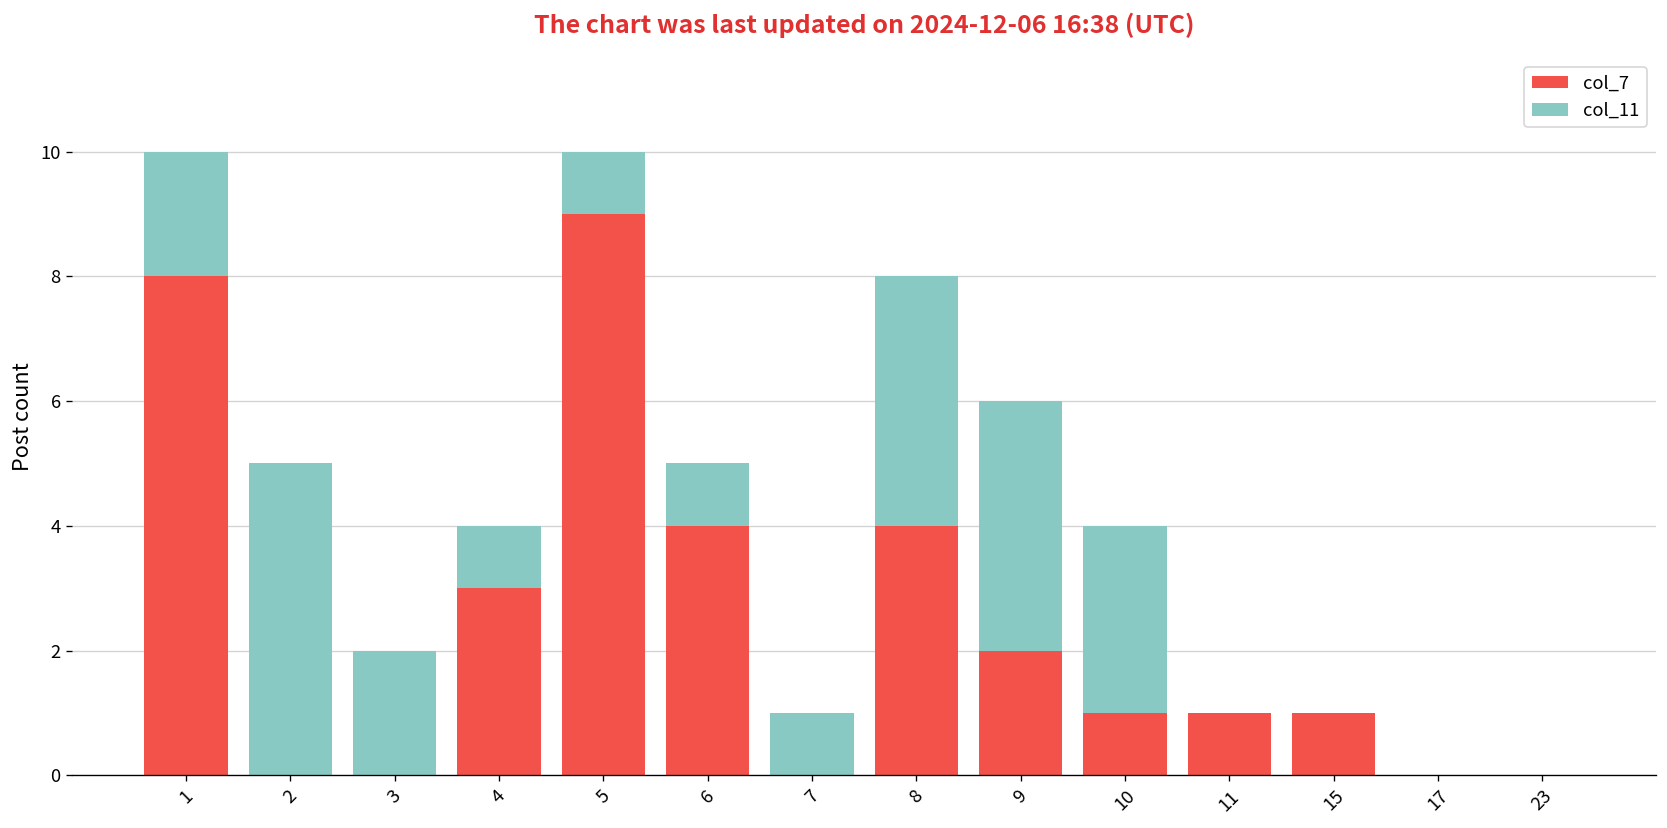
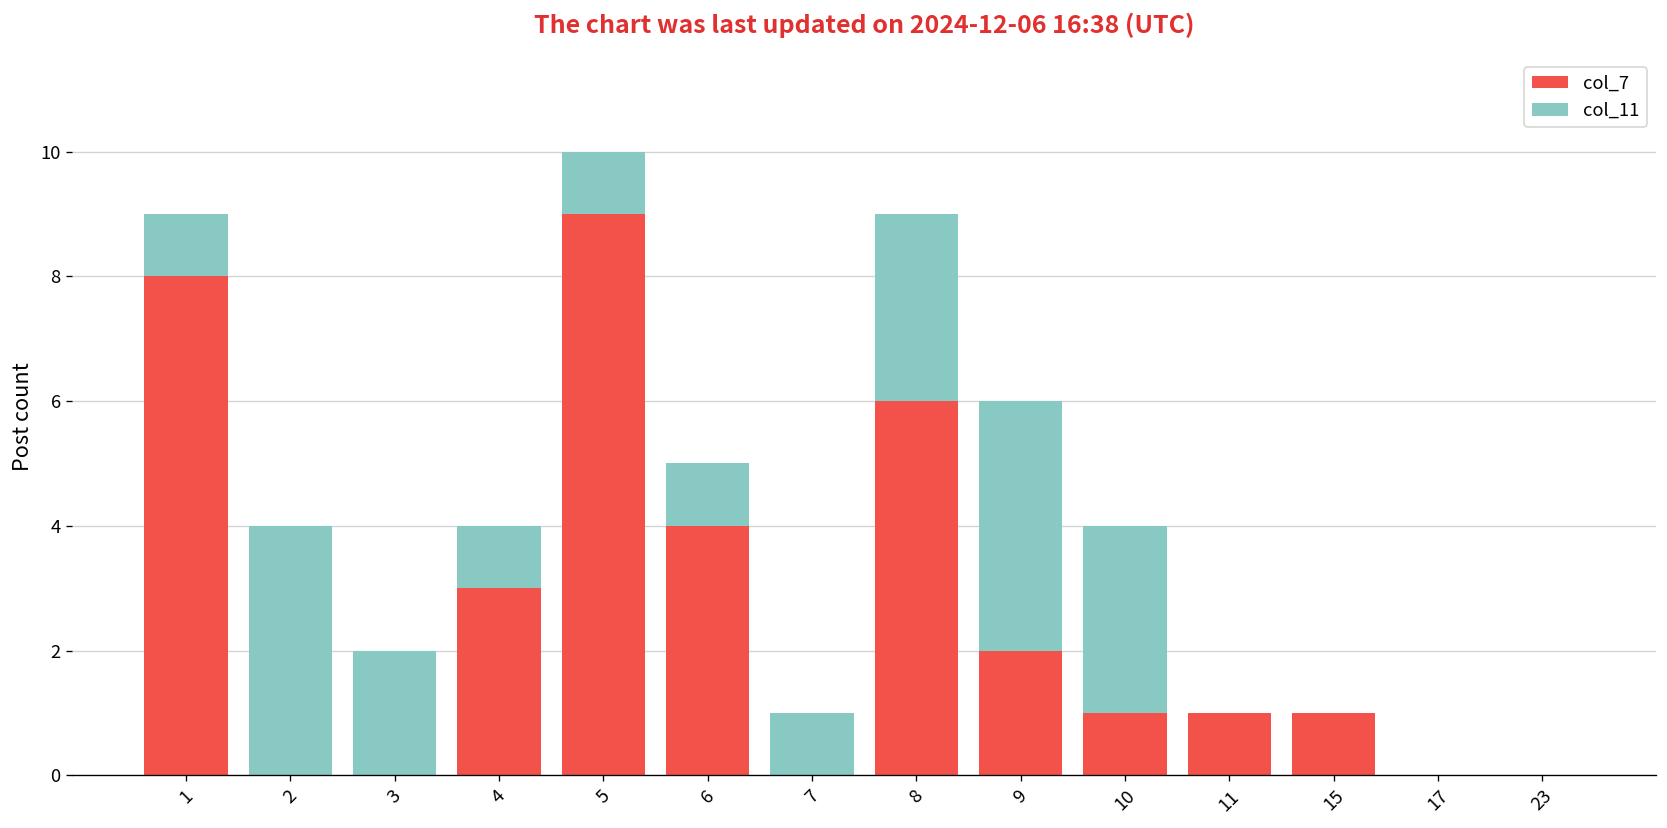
col_11, 1: 2 -> 1
col_11, 2: 5 -> 4
col_7, 8: 4 -> 6
col_11, 8: 4 -> 3
